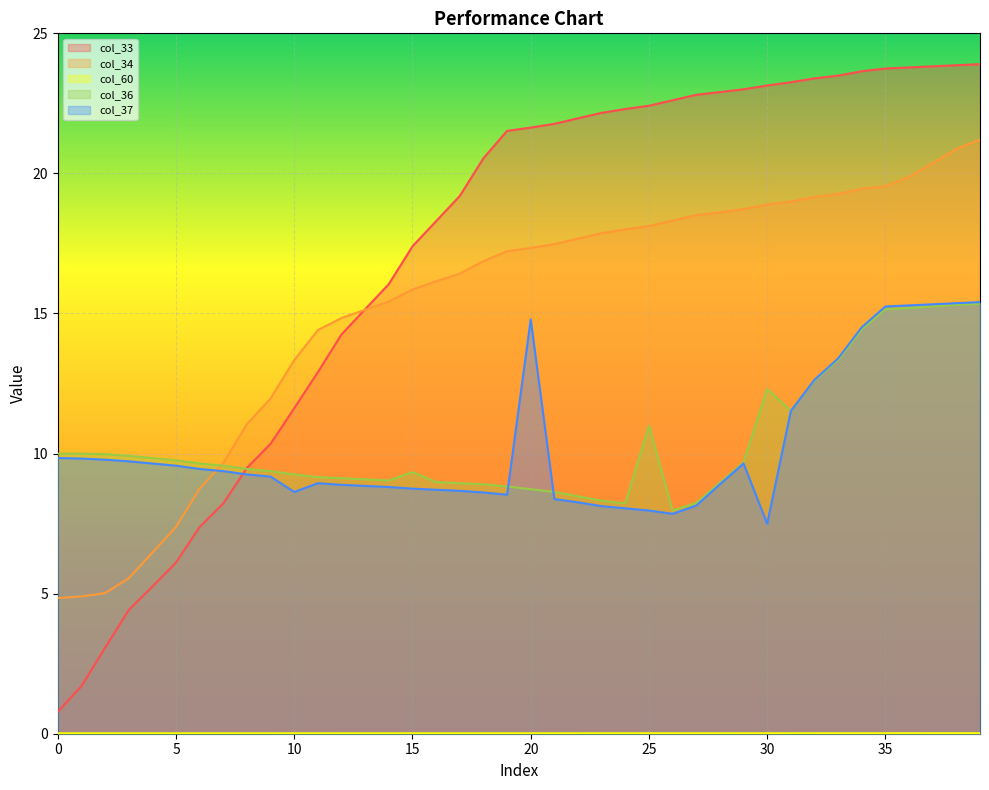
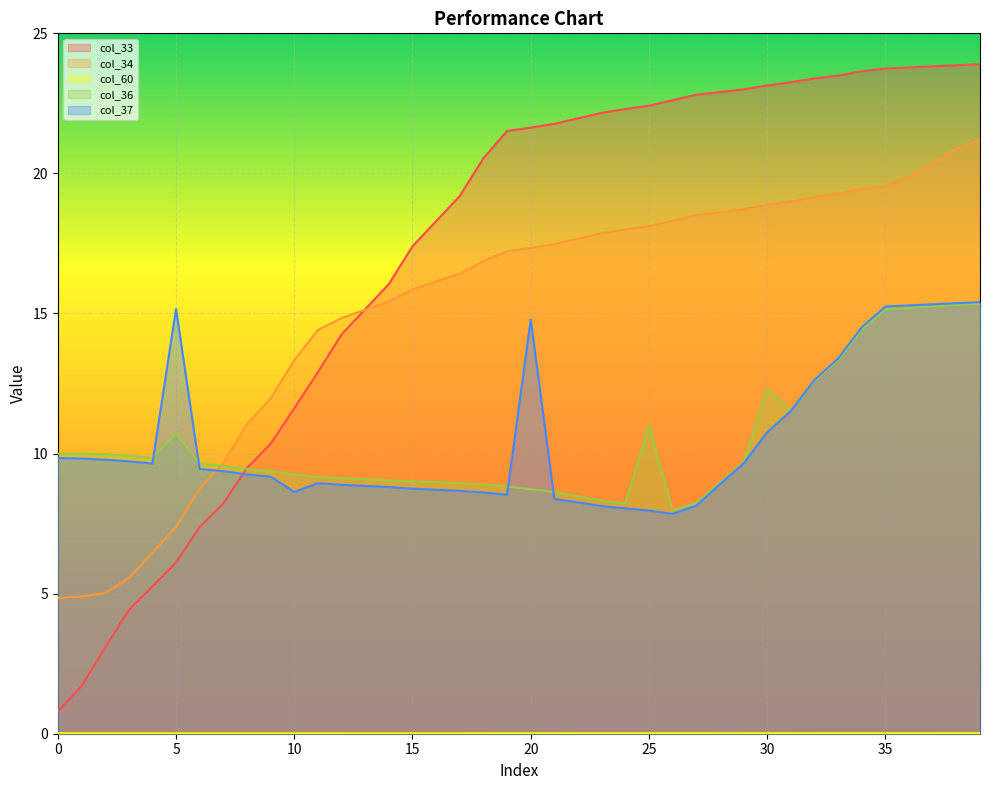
col_36, 5: 9.8 -> 10.7
col_37, 5: 9.6 -> 15.2
col_36, 15: 9.3 -> 9.0
col_37, 30: 7.5 -> 10.8
